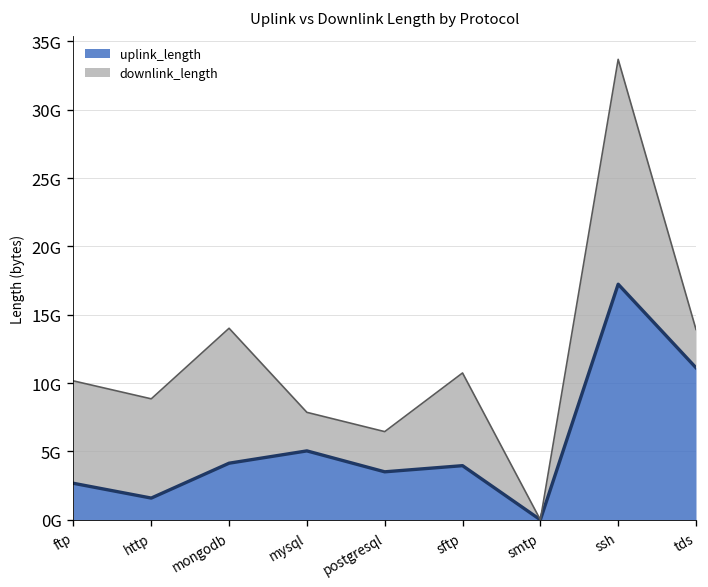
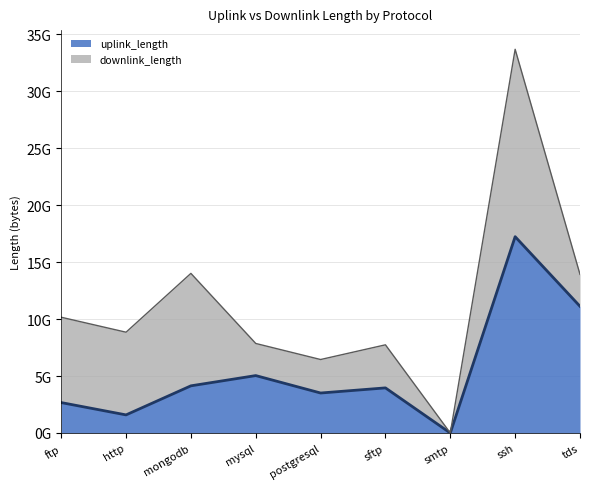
downlink_length, sftp: 6800000000 -> 3800000000
